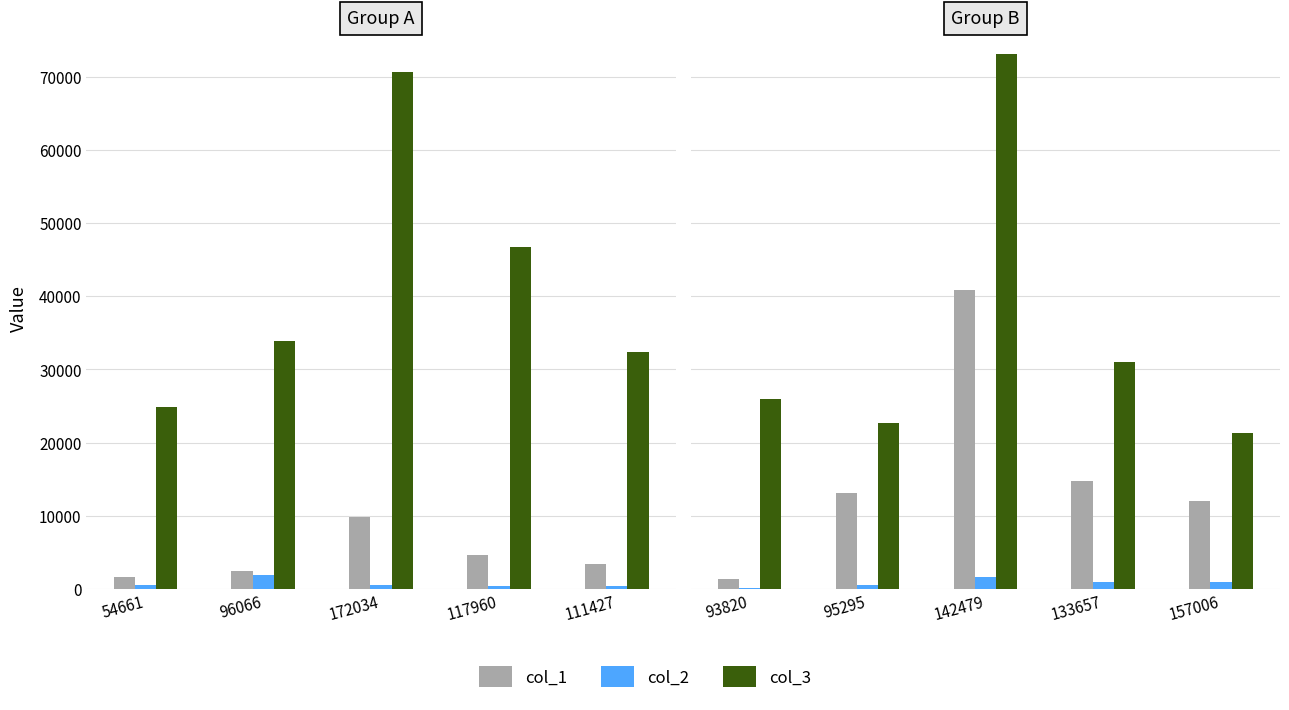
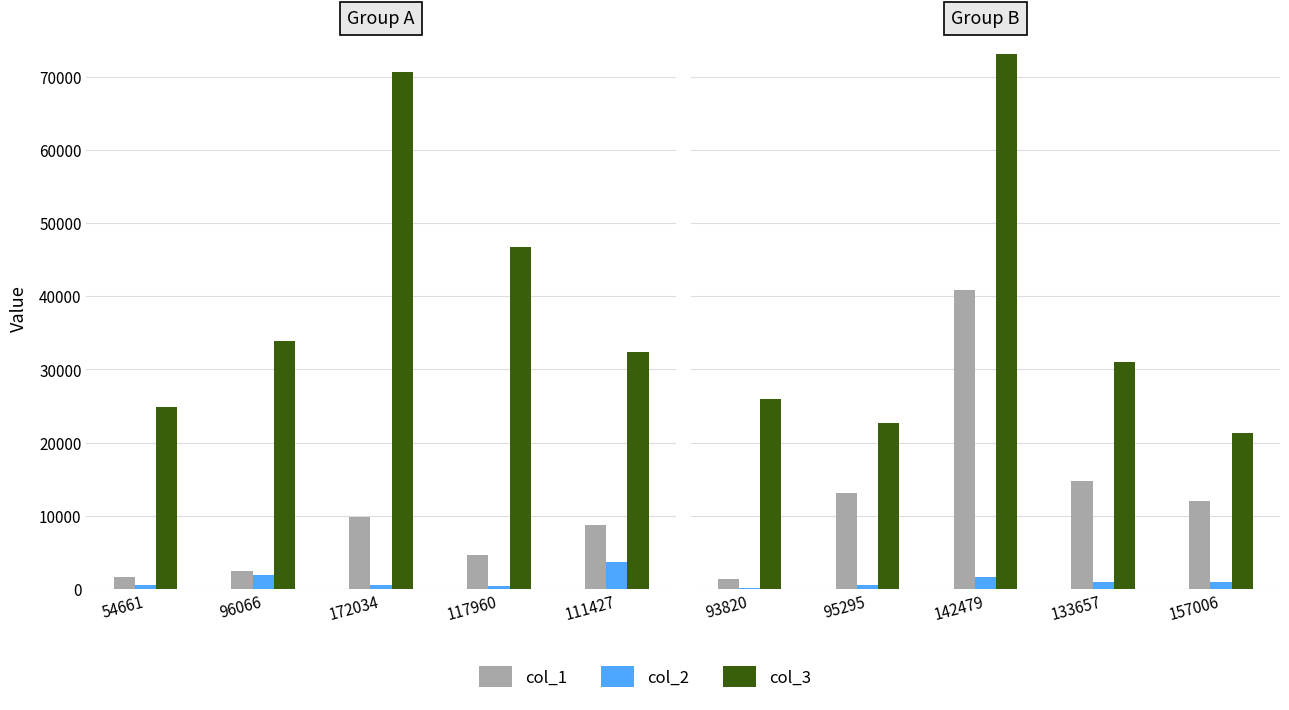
Group A, col_1, 111427: 3000 -> 9000
Group A, col_2, 111427: 0 -> 4000
